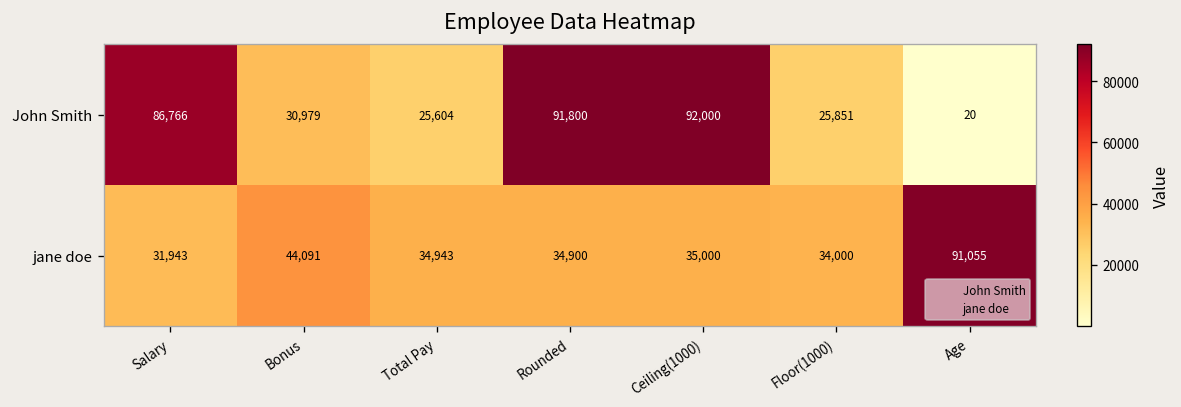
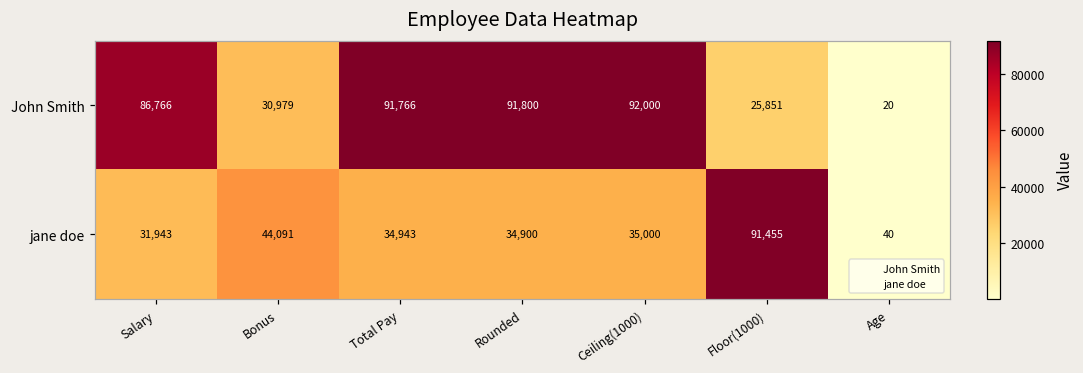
John Smith, Total Pay: 25,604 -> 91,766
jane doe, Floor(1000): 34,000 -> 91,455
jane doe, Age: 91,055 -> 40
